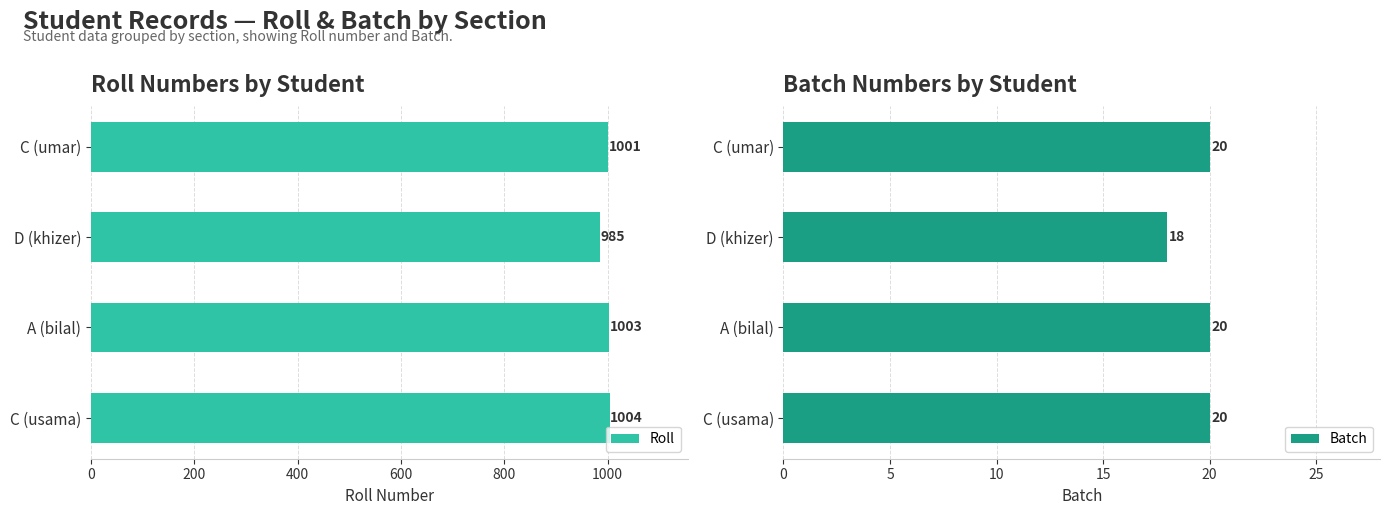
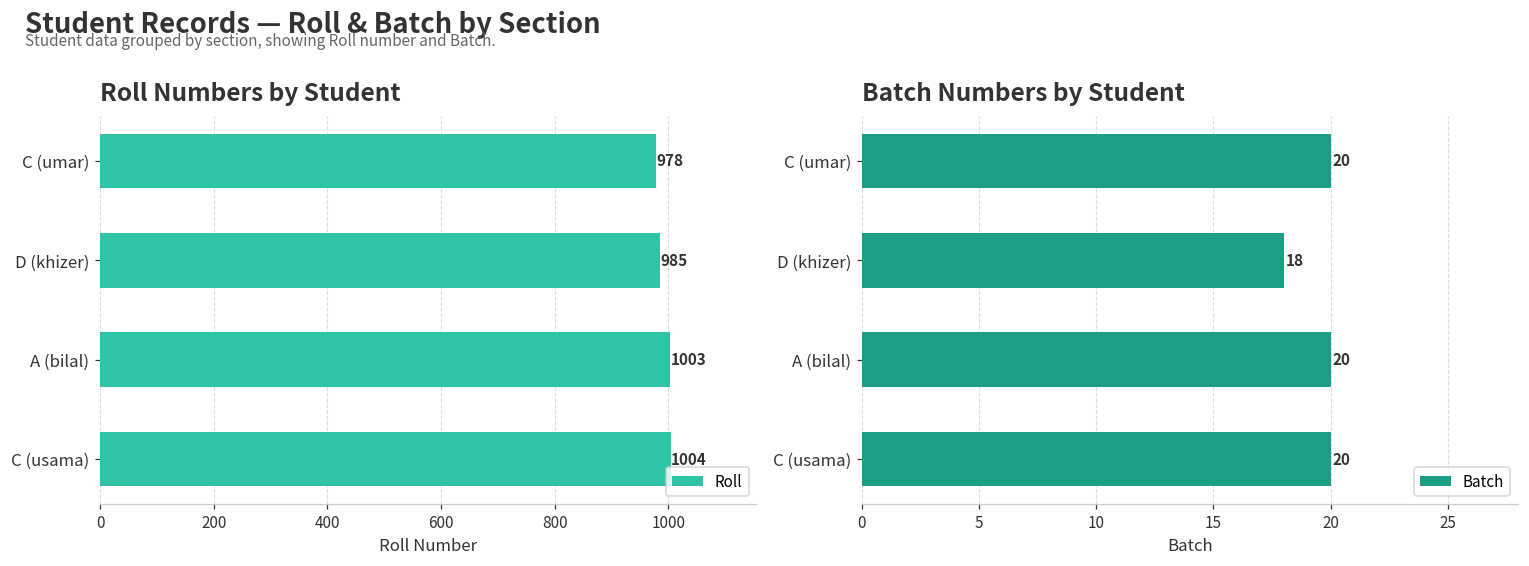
Roll Numbers by Student, C (umar): 1001 -> 978
